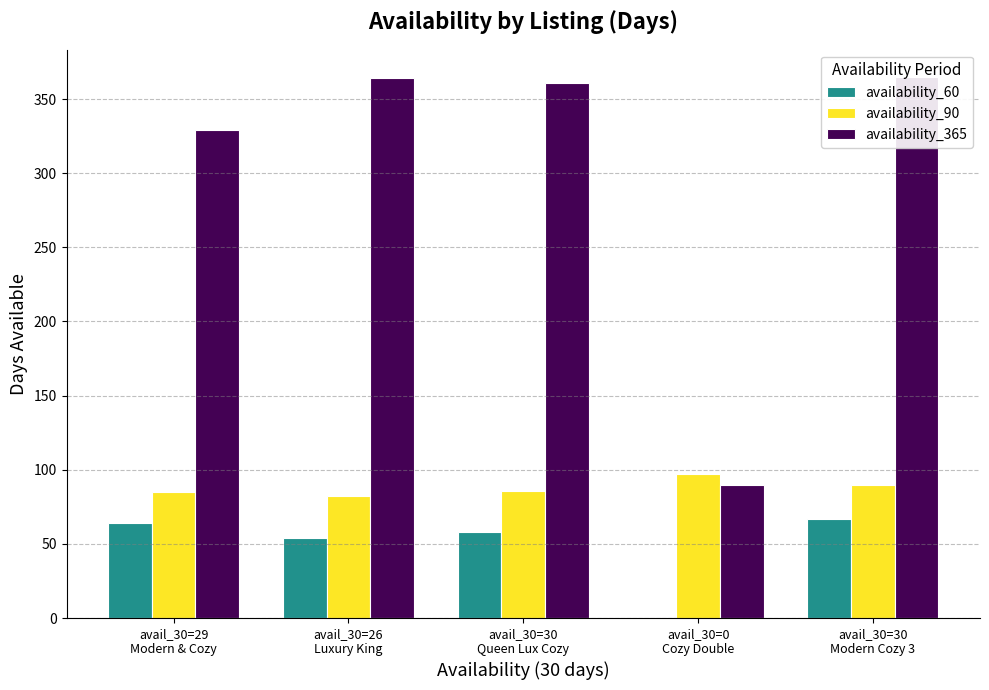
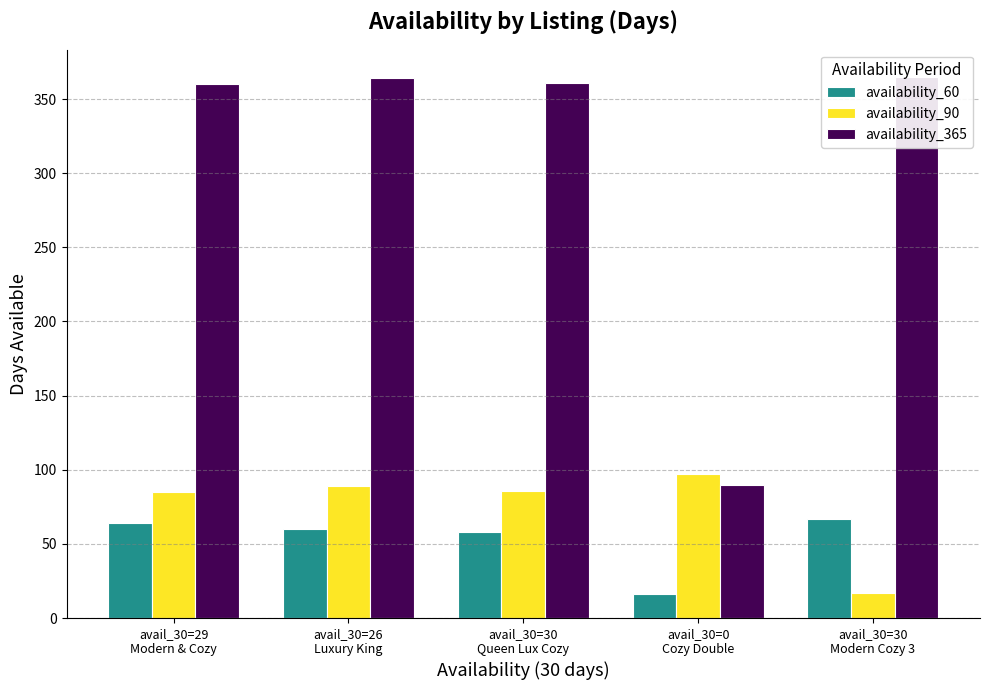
availability_365, avail_30=29 Modern & Cozy: 329 -> 360
availability_60, avail_30=26 Luxury King: 54 -> 60
availability_90, avail_30=26 Luxury King: 82 -> 89
availability_60, avail_30=0 Cozy Double: 0 -> 16
availability_90, avail_30=30 Modern Cozy 3: 90 -> 17
